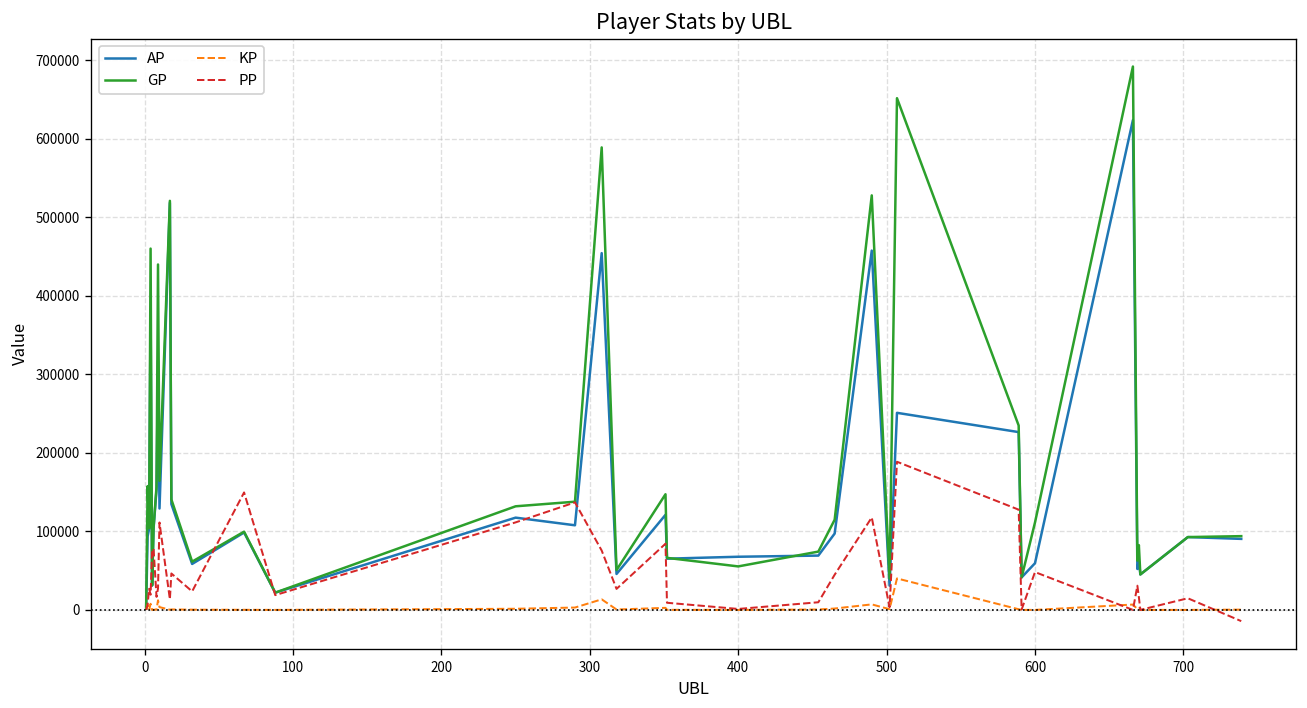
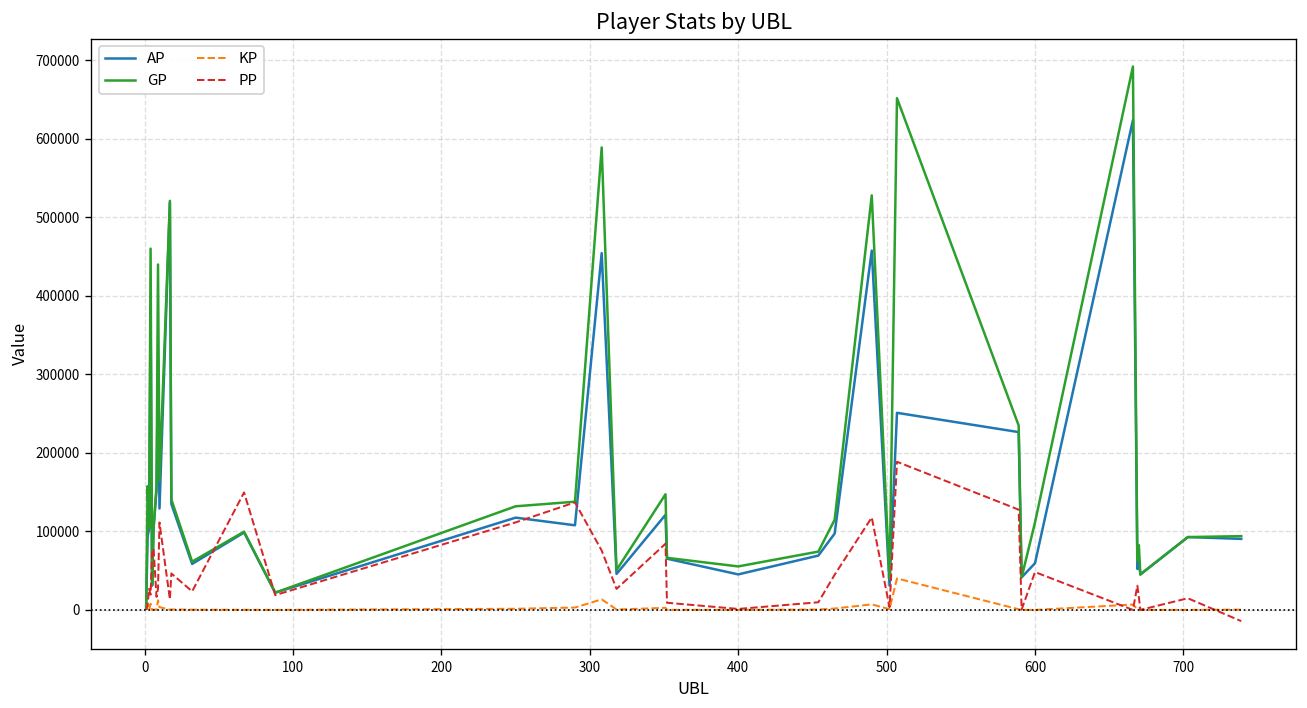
AP, 400: 70000 -> 50000
